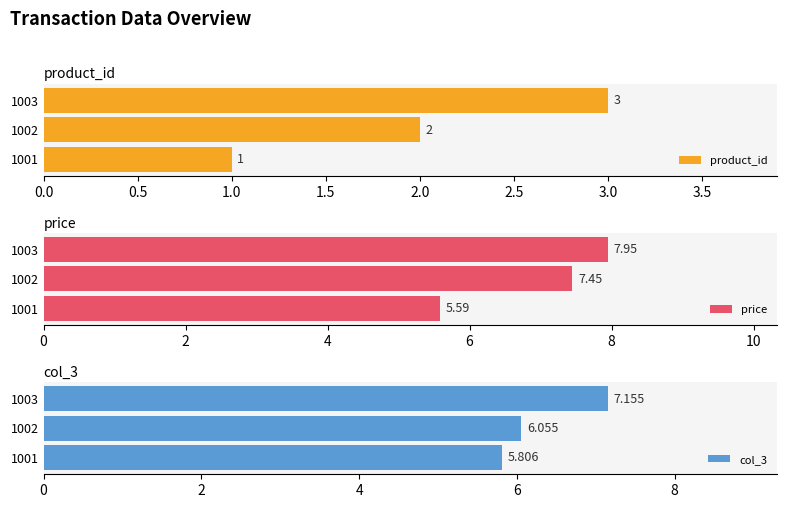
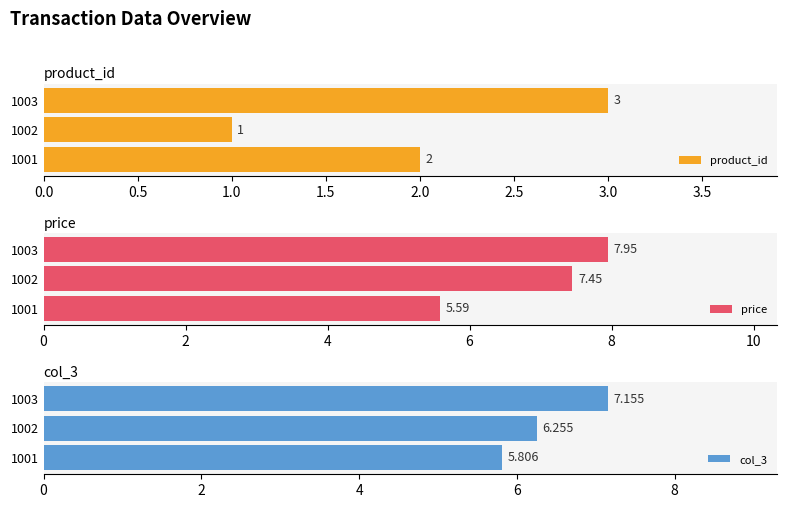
product_id, 1002: 2 -> 1
product_id, 1001: 1 -> 2
col_3, 1002: 6.055 -> 6.255
